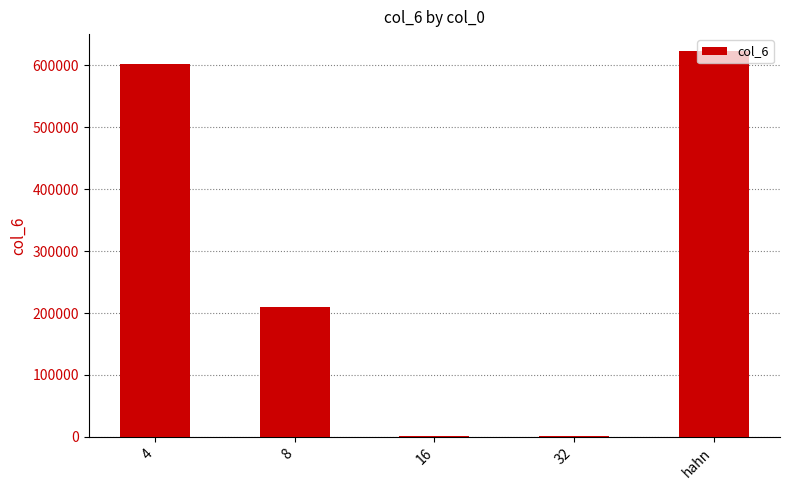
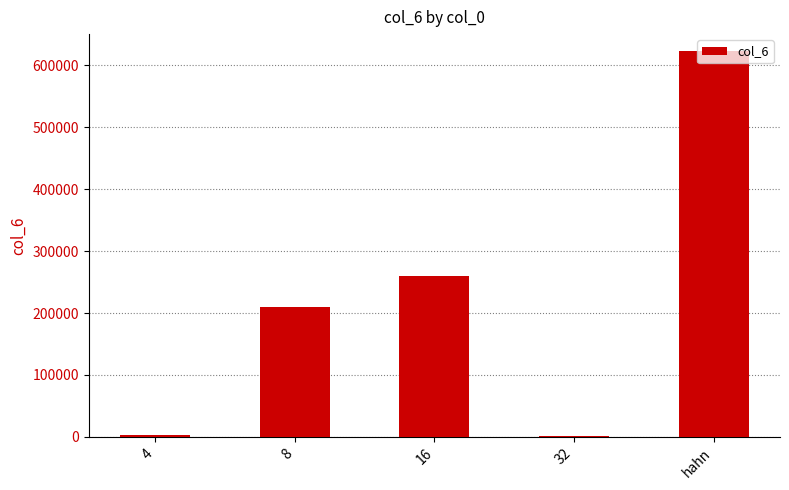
4: 600000 -> 0
16: 0 -> 260000
